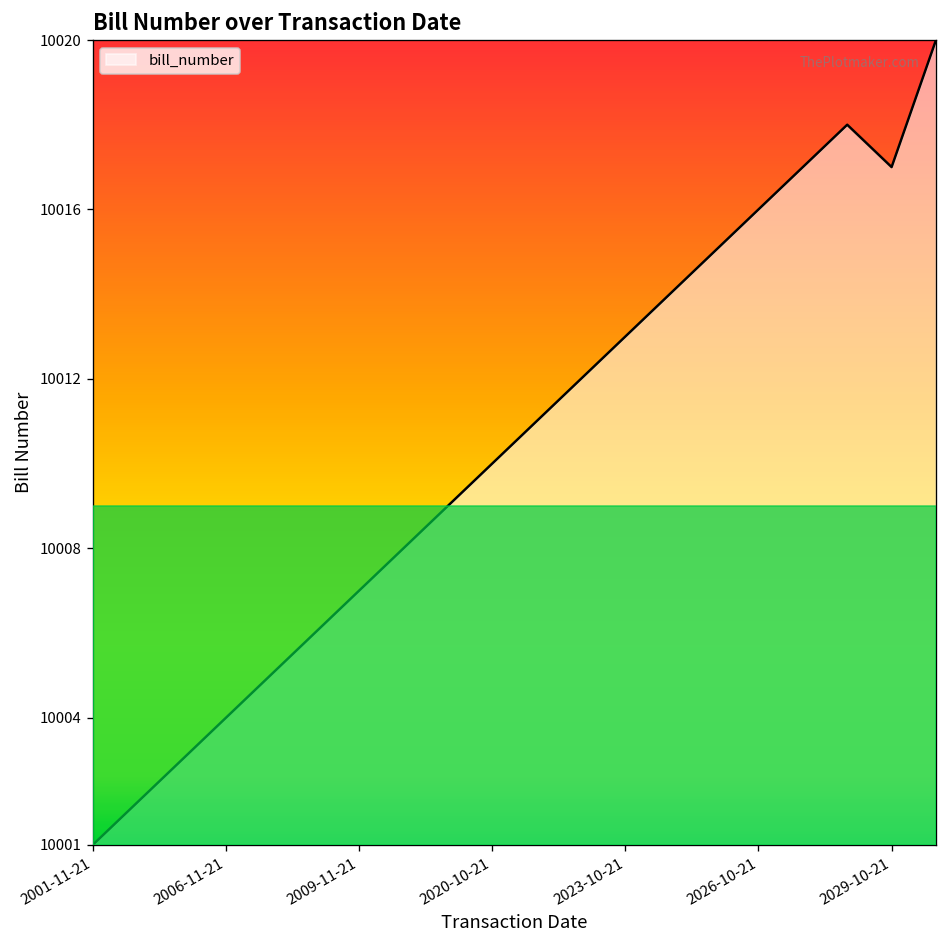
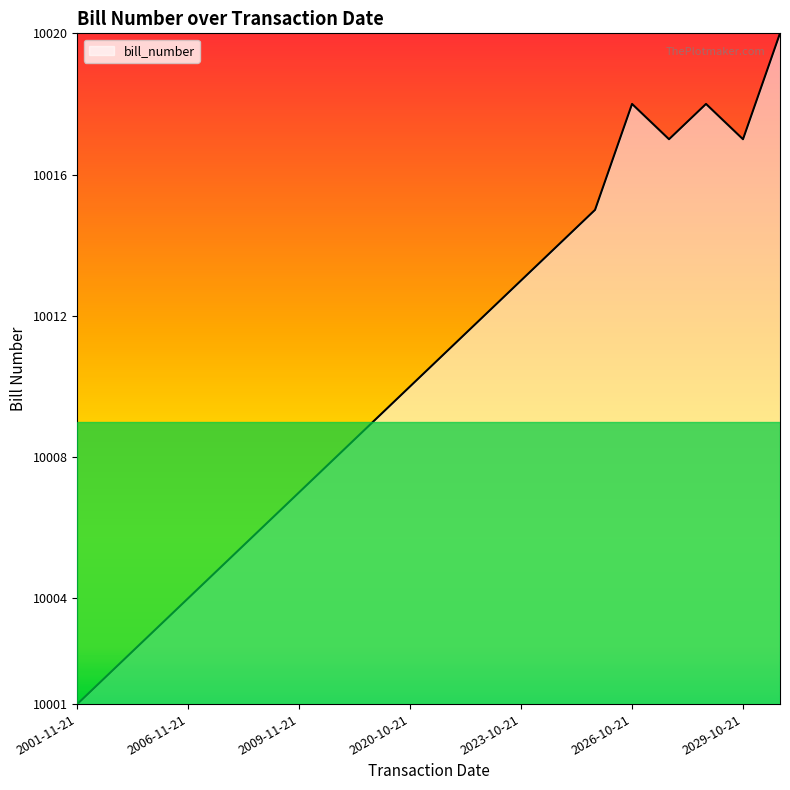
2026-10-21: 10016 -> 10018
